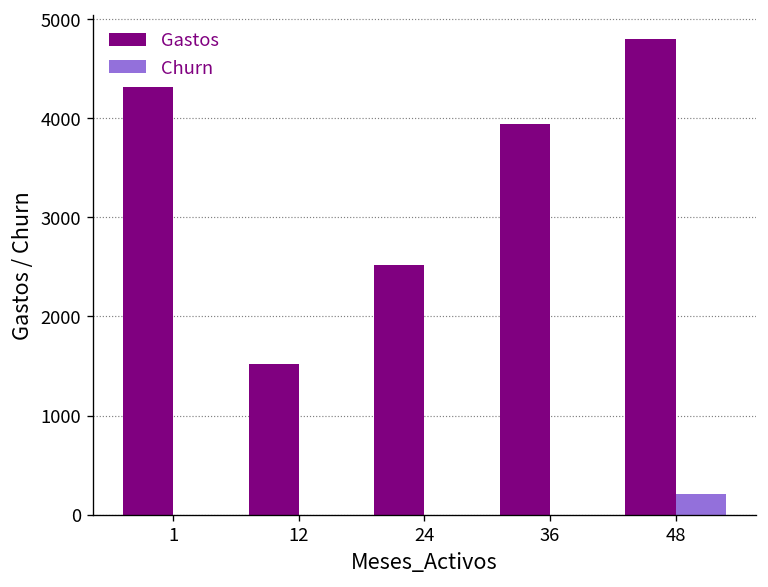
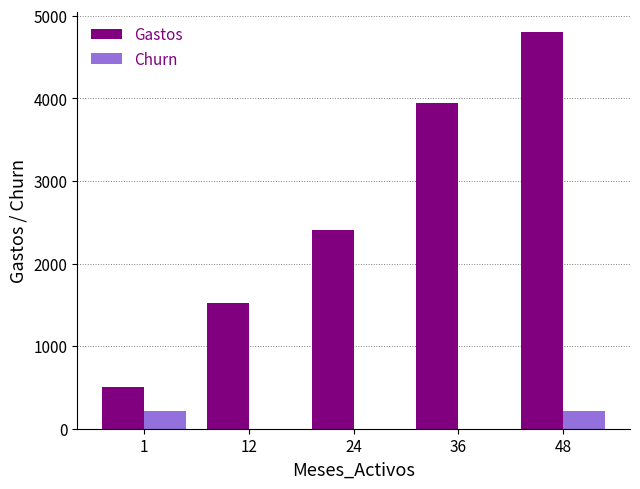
Gastos, 1: 4300 -> 500
Churn, 1: 0 -> 200
Gastos, 24: 2500 -> 2400
